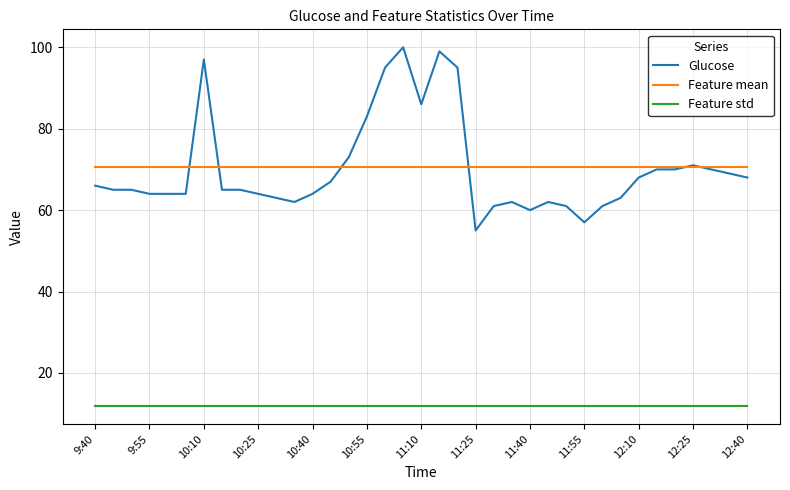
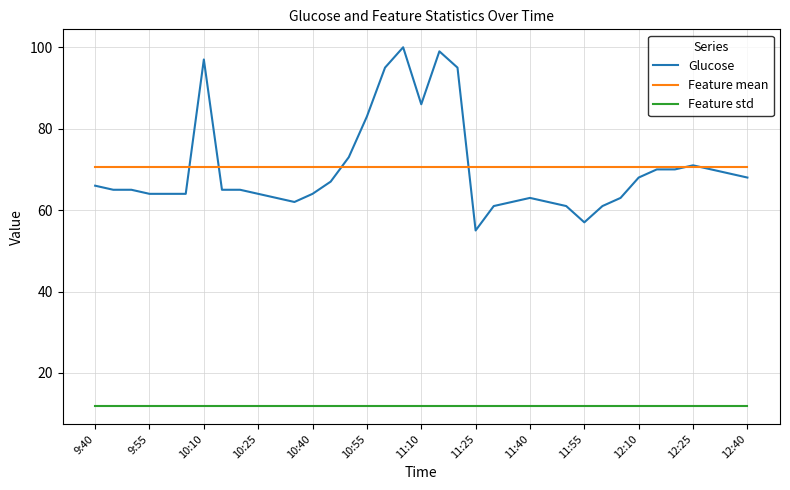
Glucose, 11:40: 60 -> 63
